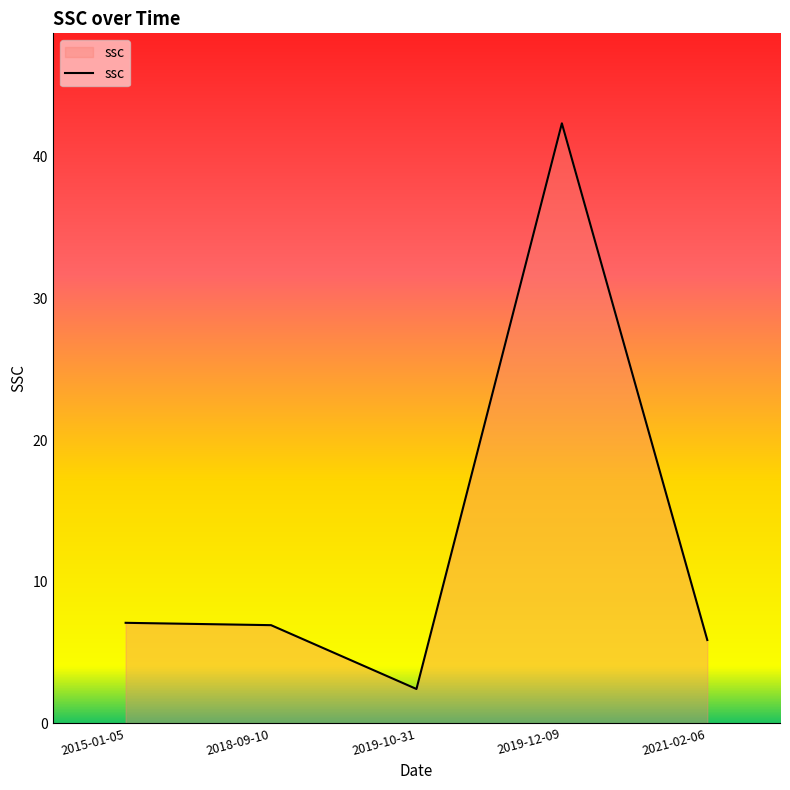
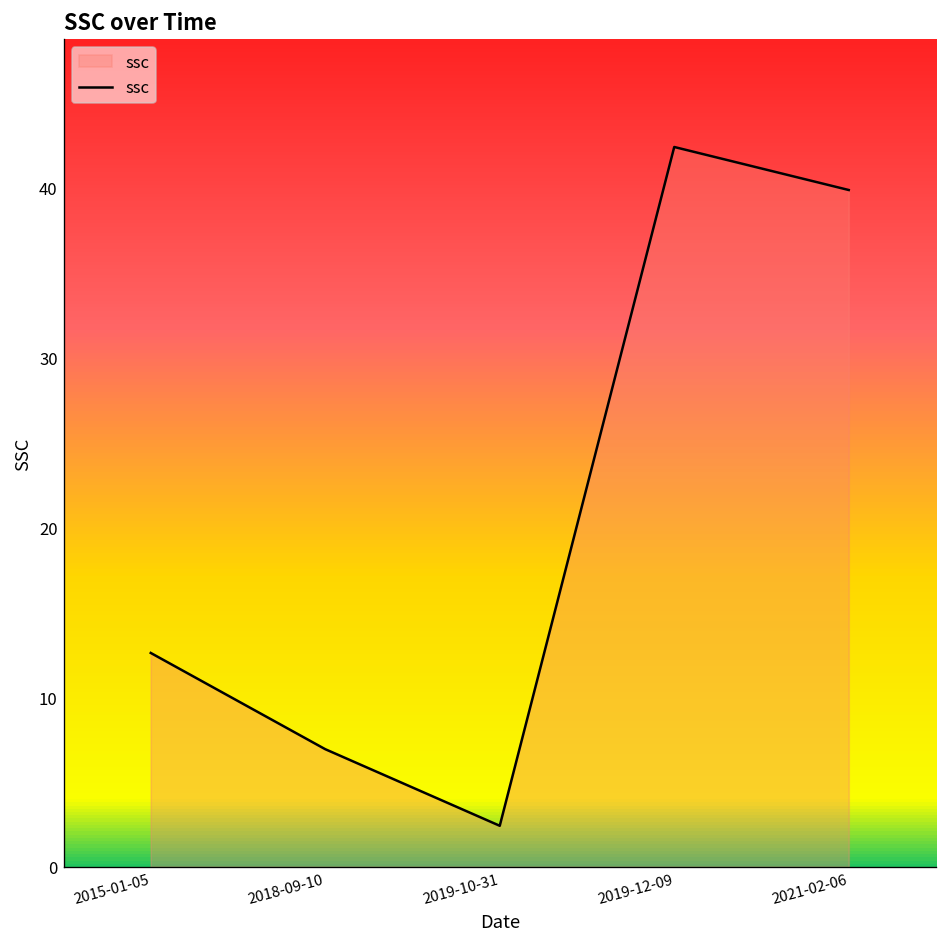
2015-01-05: 7.1 -> 12.6
2021-02-06: 5.9 -> 39.8
